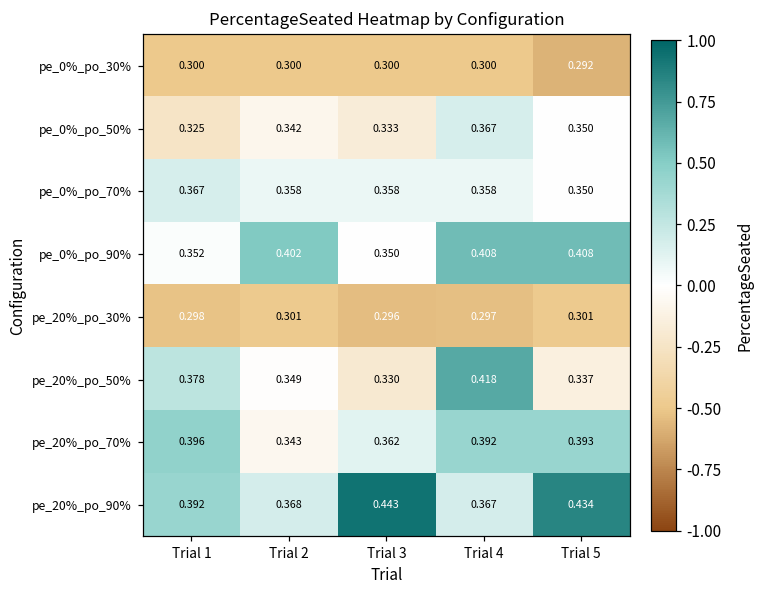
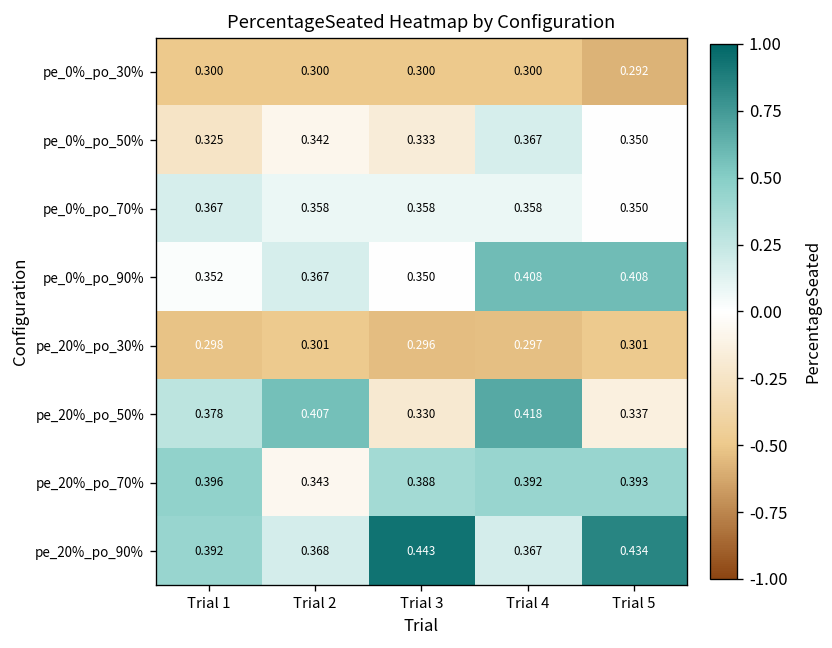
pe_0%_po_90%, Trial 2: 0.402 -> 0.367
pe_20%_po_50%, Trial 2: 0.349 -> 0.407
pe_20%_po_70%, Trial 3: 0.362 -> 0.388
